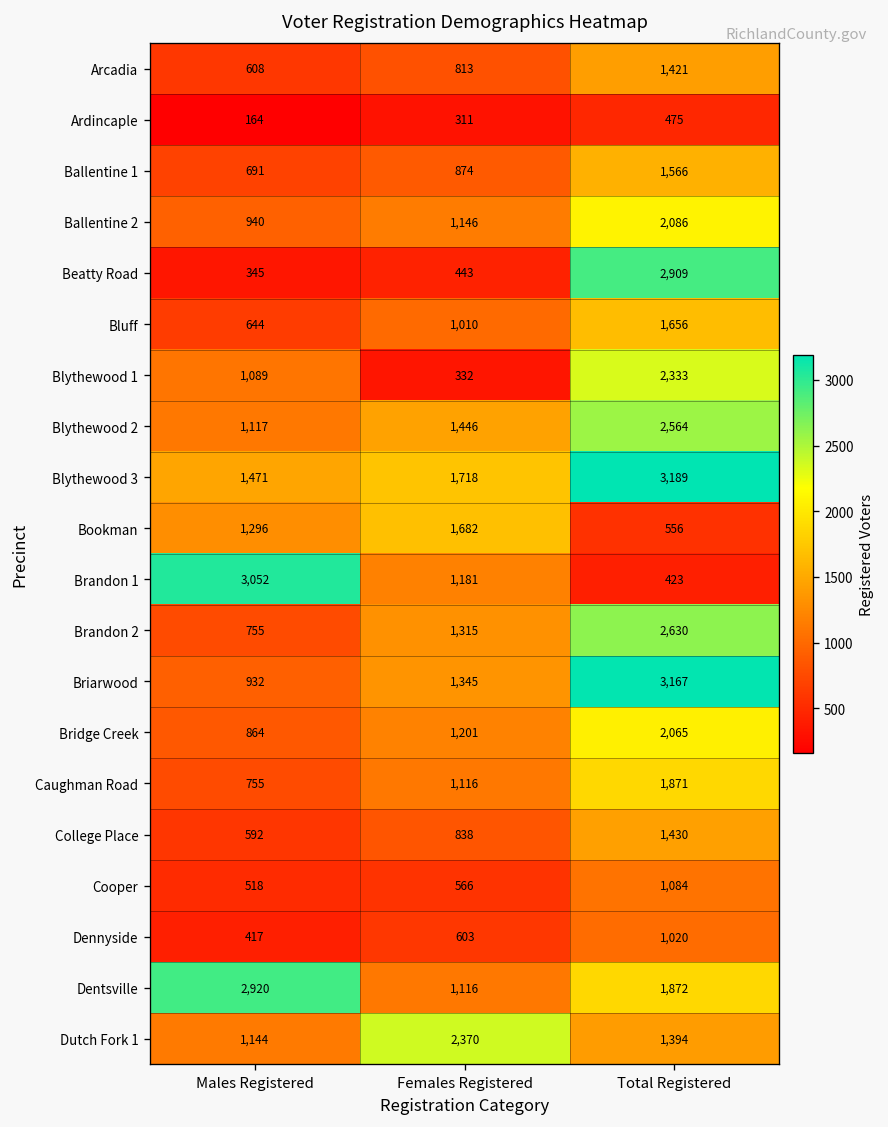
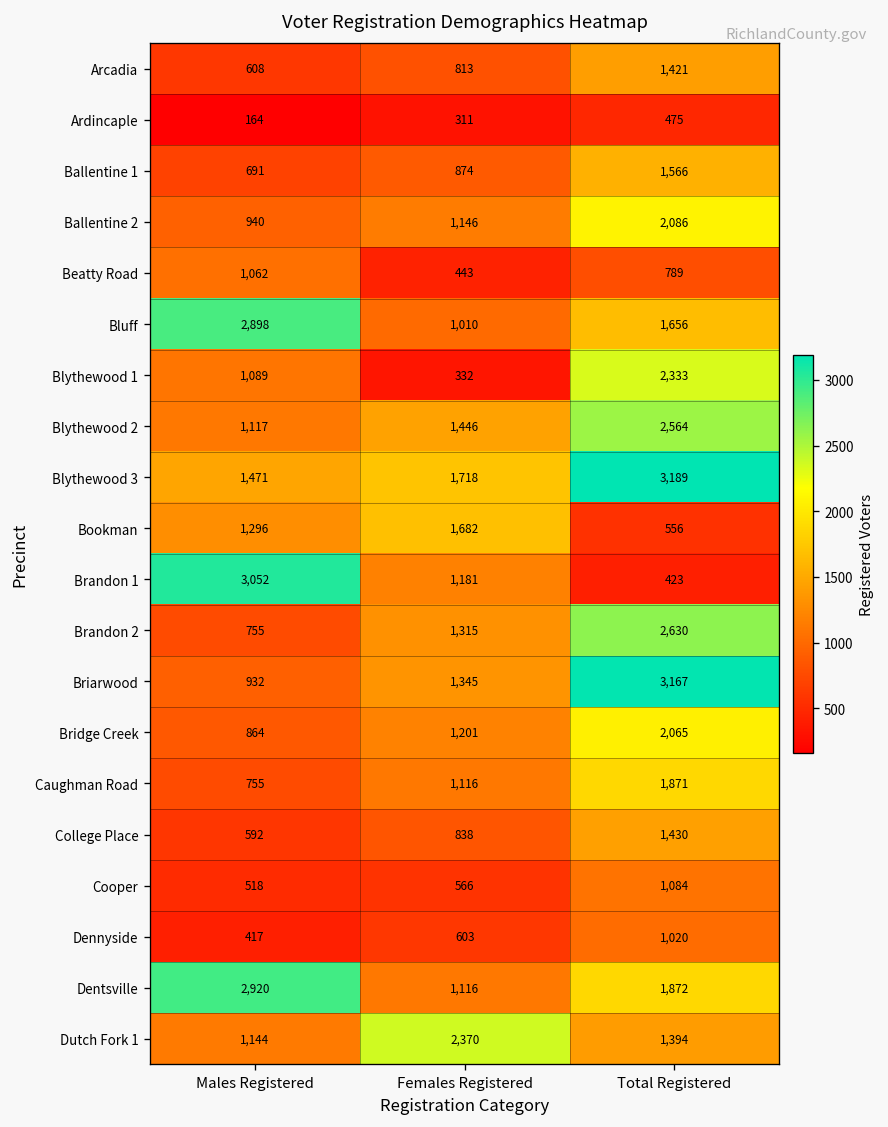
Beatty Road, Males Registered: 345 -> 1,062
Beatty Road, Total Registered: 2,909 -> 789
Bluff, Males Registered: 644 -> 2,898
